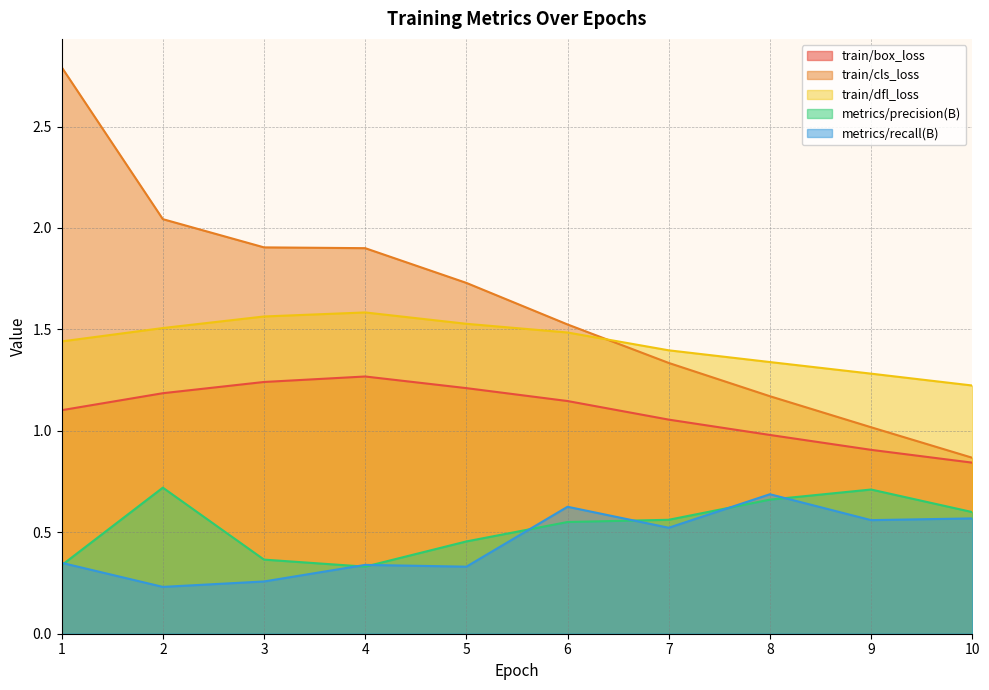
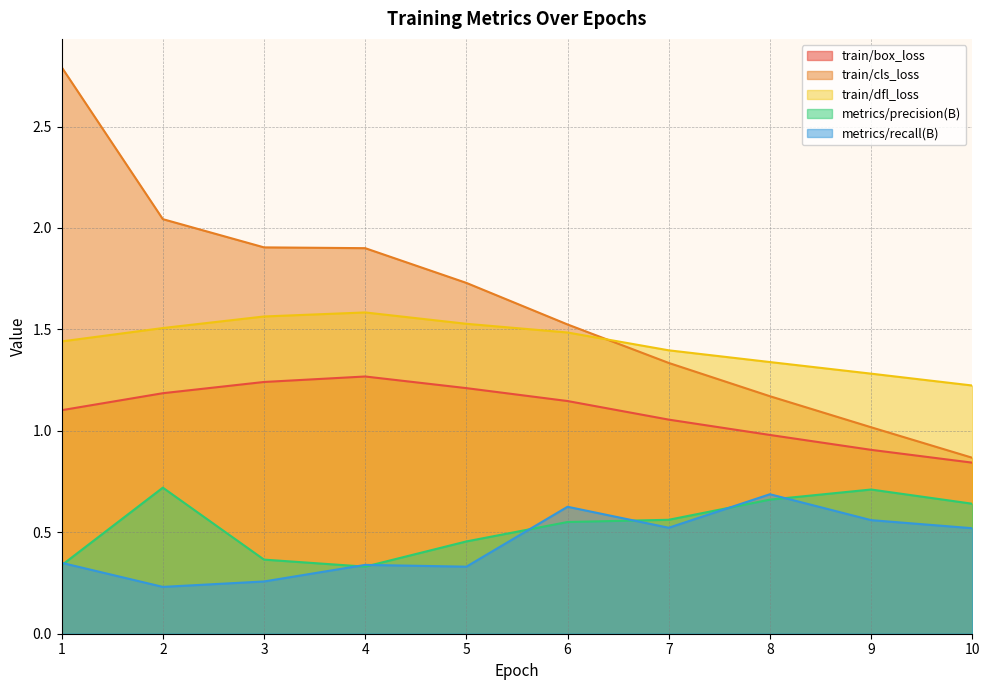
metrics/precision(B), 10: 0.60 -> 0.64
metrics/recall(B), 10: 0.57 -> 0.52
